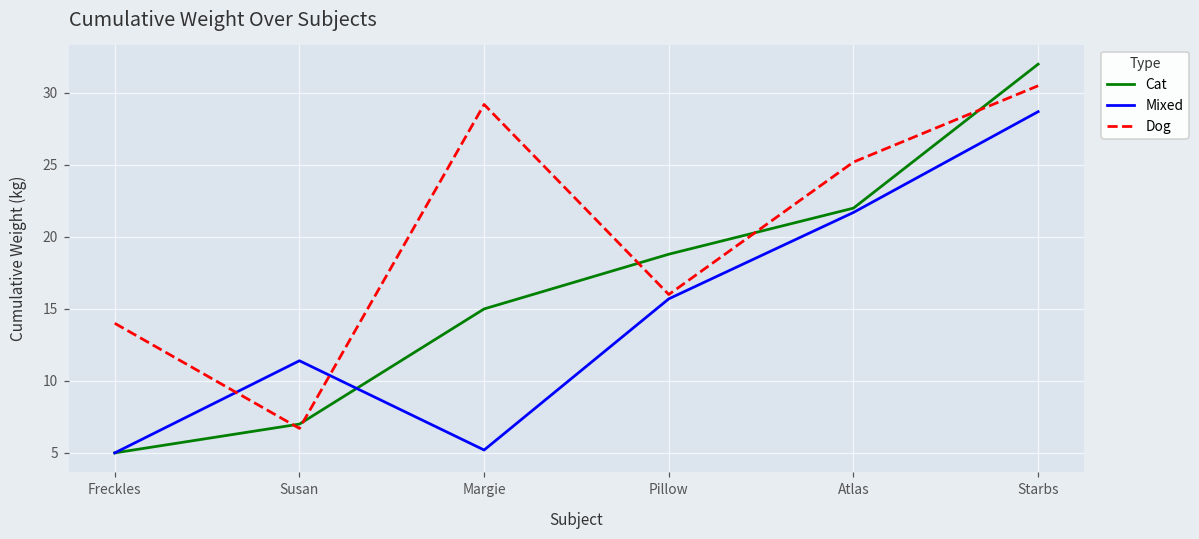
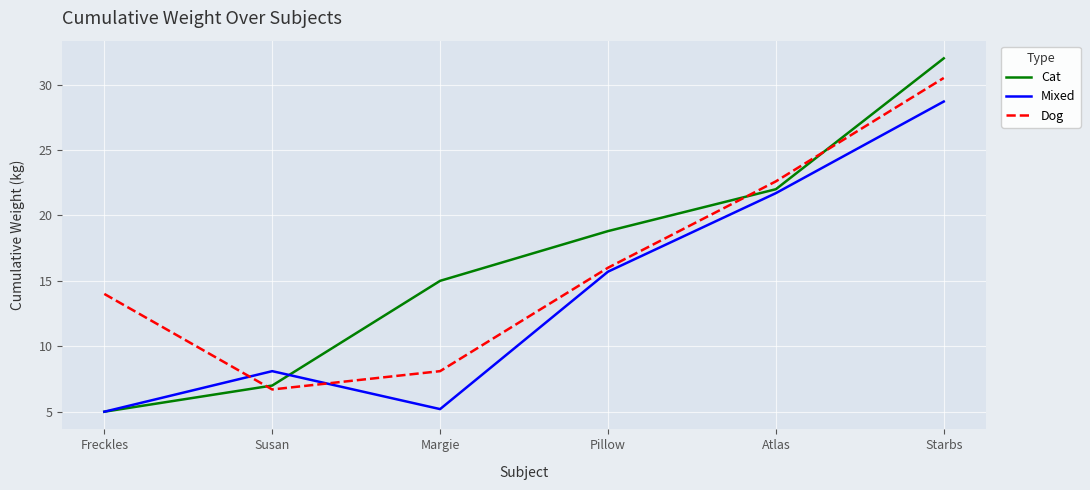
Mixed, Susan: 11.4 -> 8.1
Dog, Margie: 29.2 -> 8.1
Dog, Atlas: 25.2 -> 22.6
